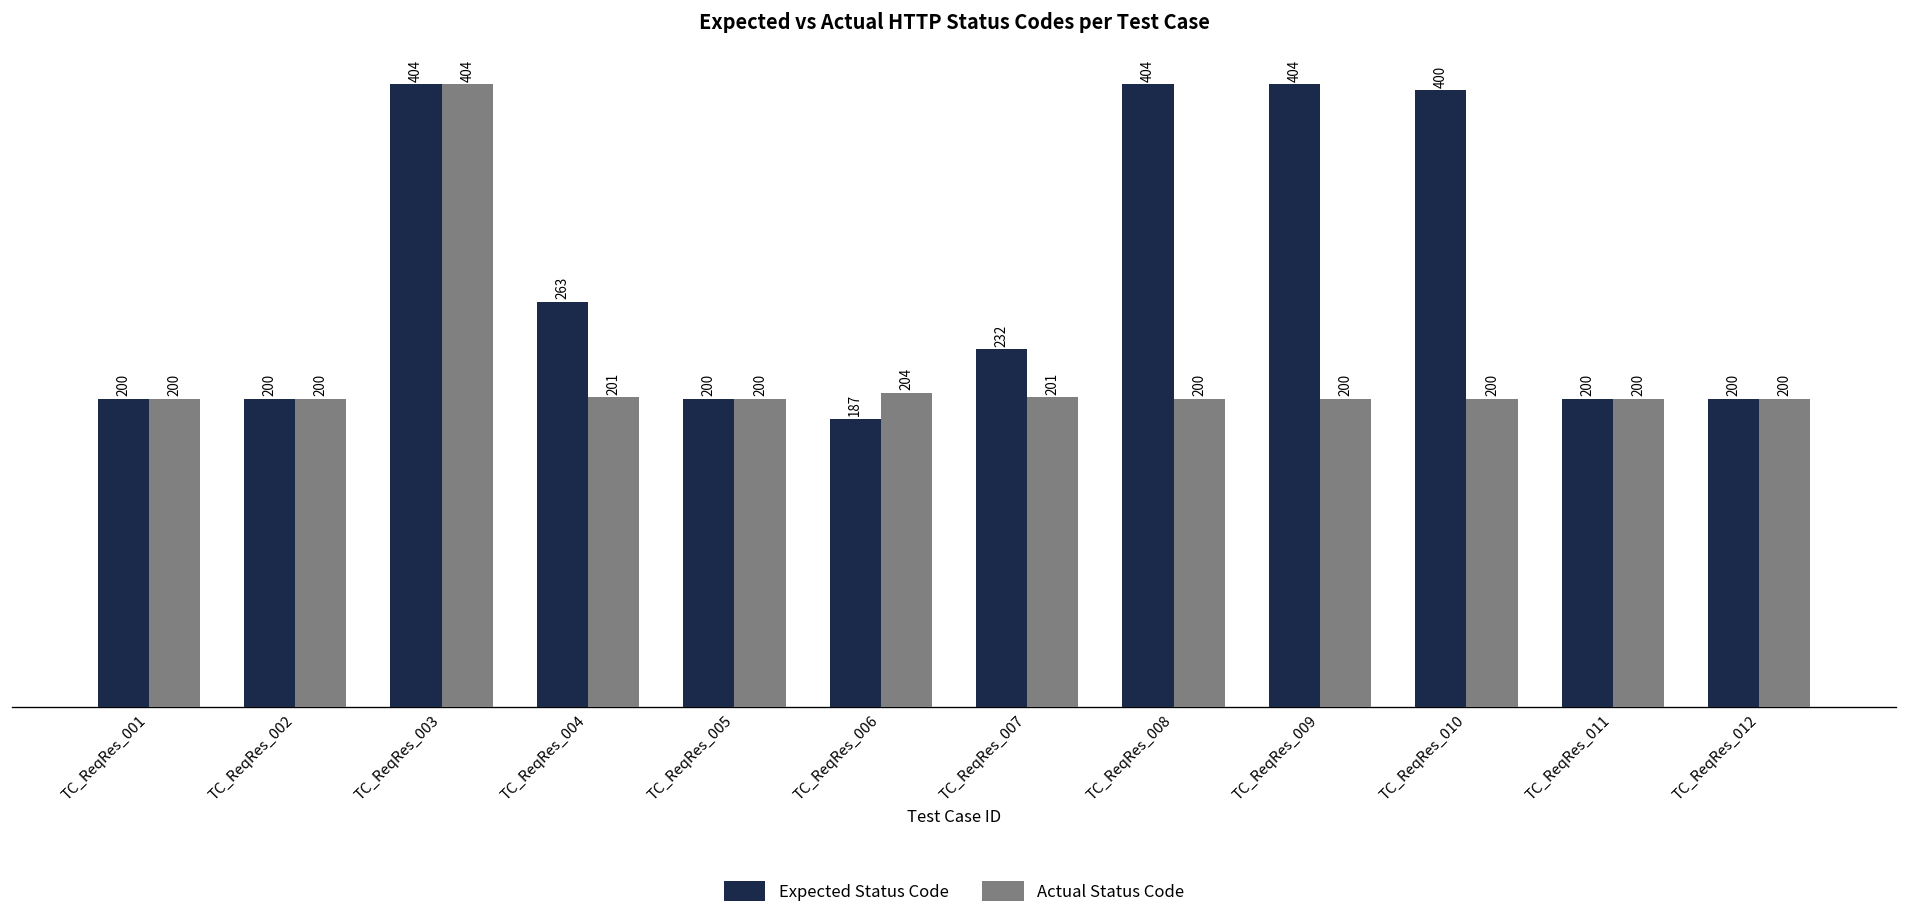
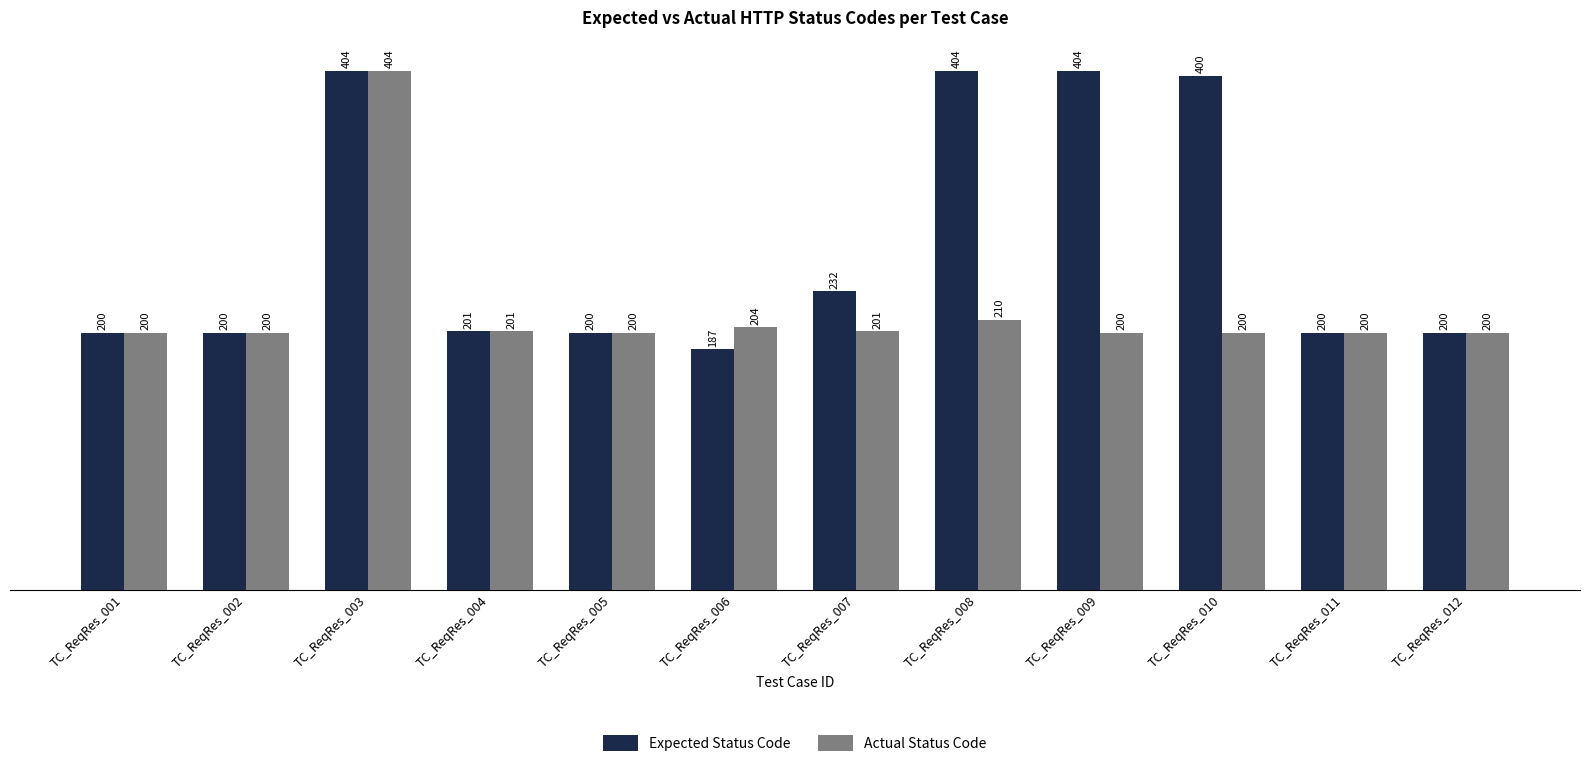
Expected Status Code, TC_ReqRes_004: 263 -> 201
Actual Status Code, TC_ReqRes_008: 200 -> 210
